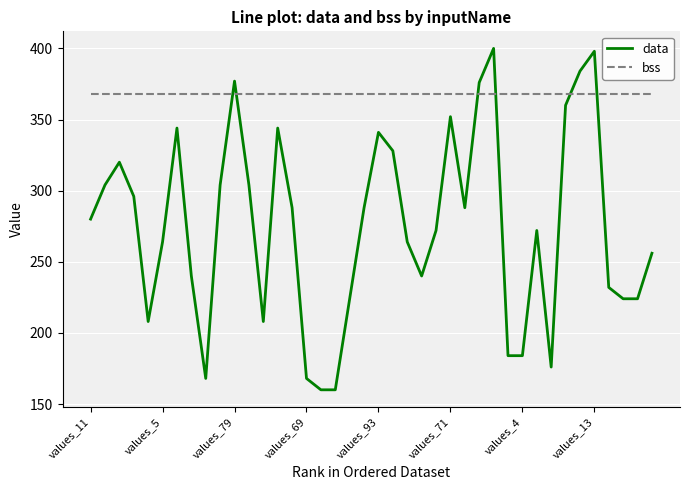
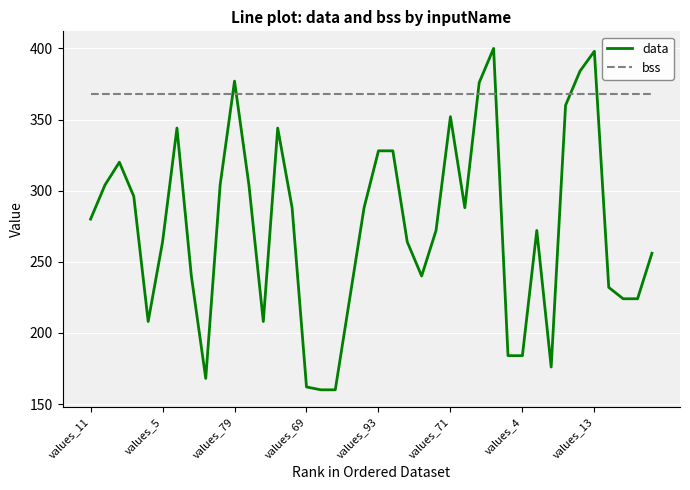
data, values_69: 168 -> 162
data, values_93: 341 -> 328
